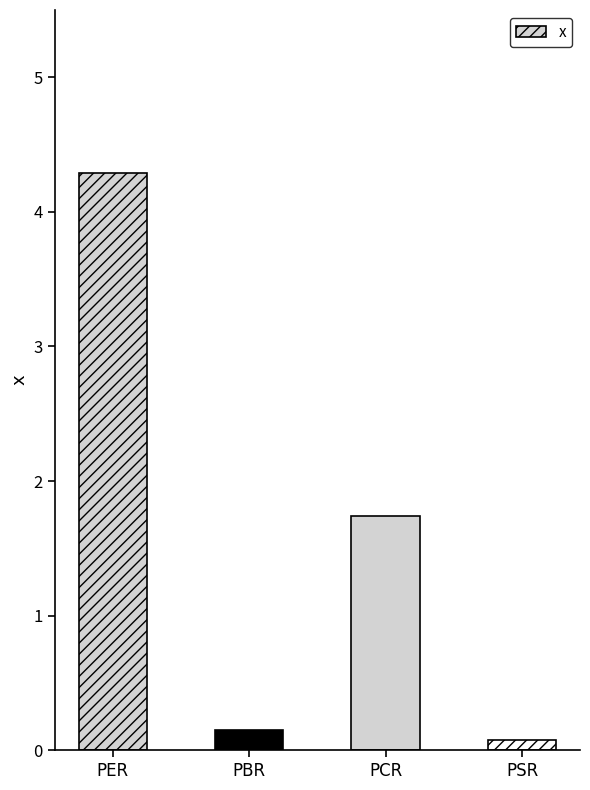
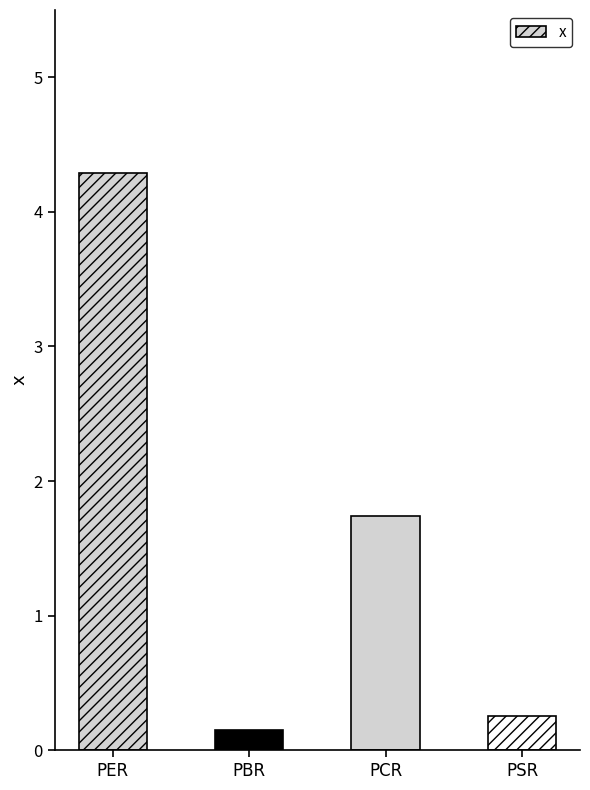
PSR: 0.07 -> 0.25
